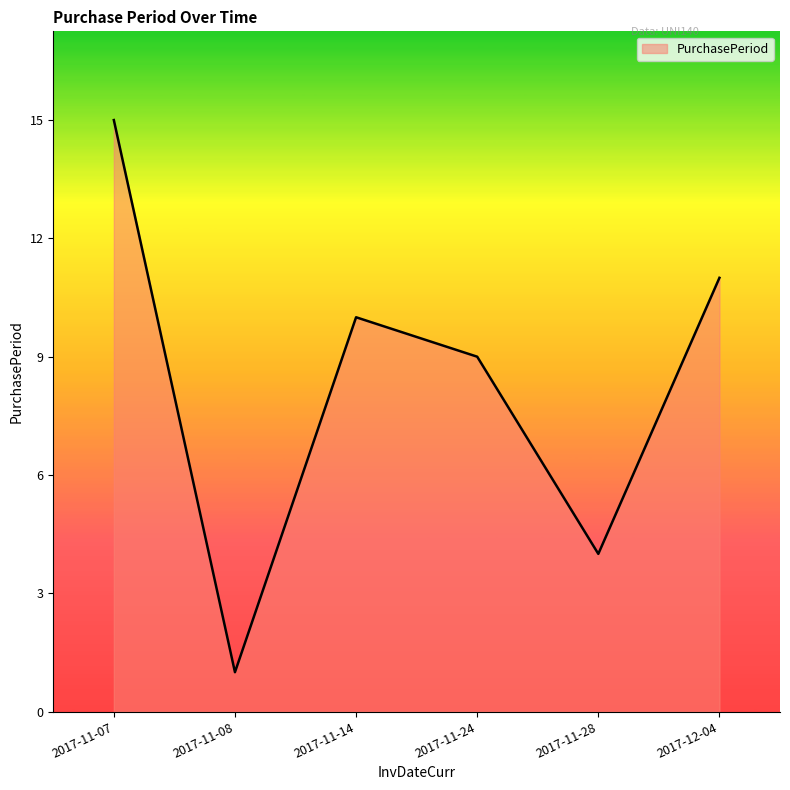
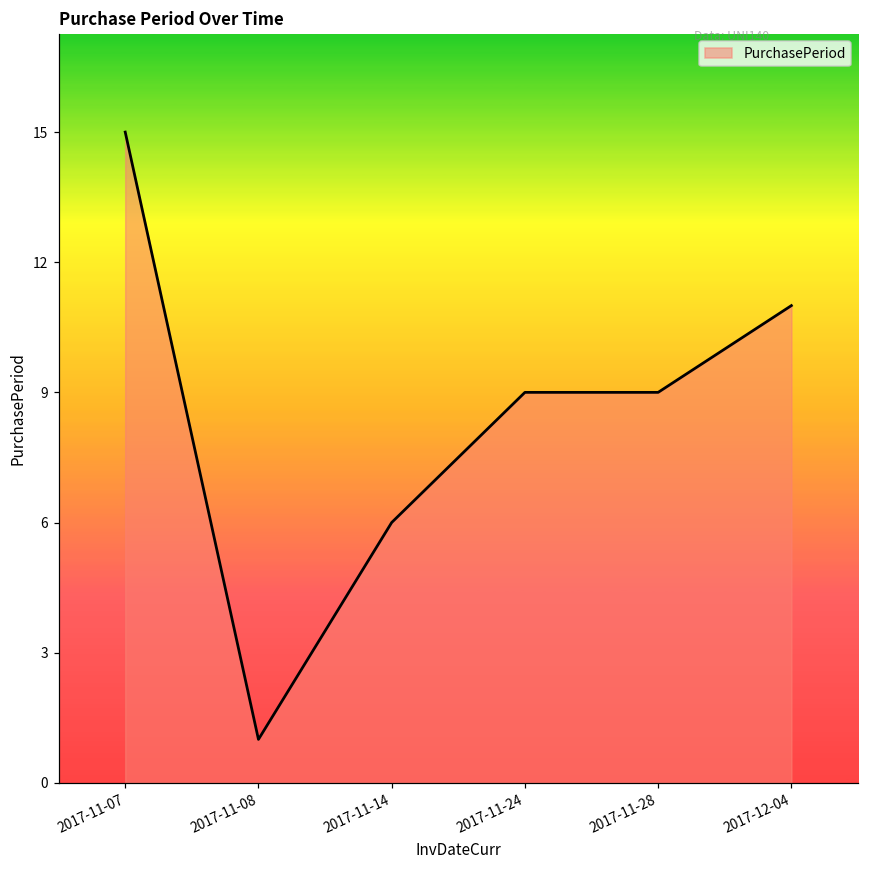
2017-11-14: 10 -> 6
2017-11-28: 4 -> 9
